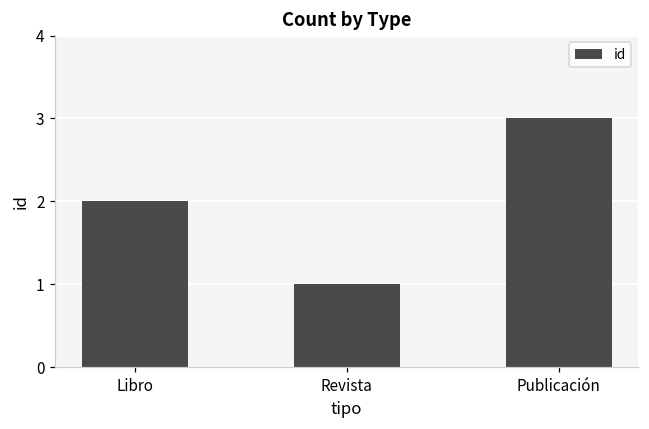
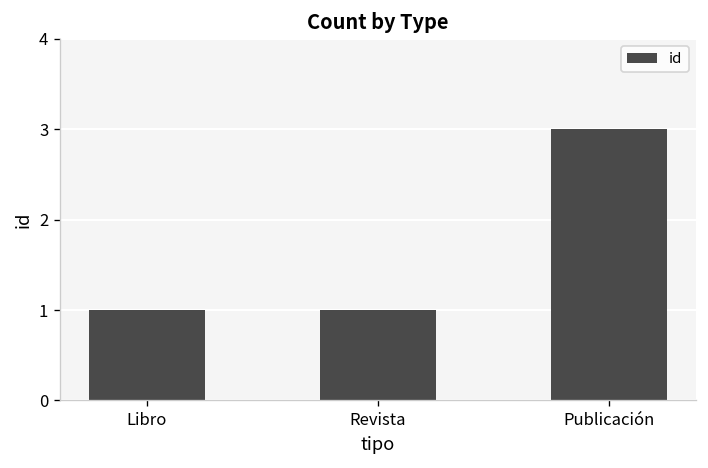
Libro: 2 -> 1
